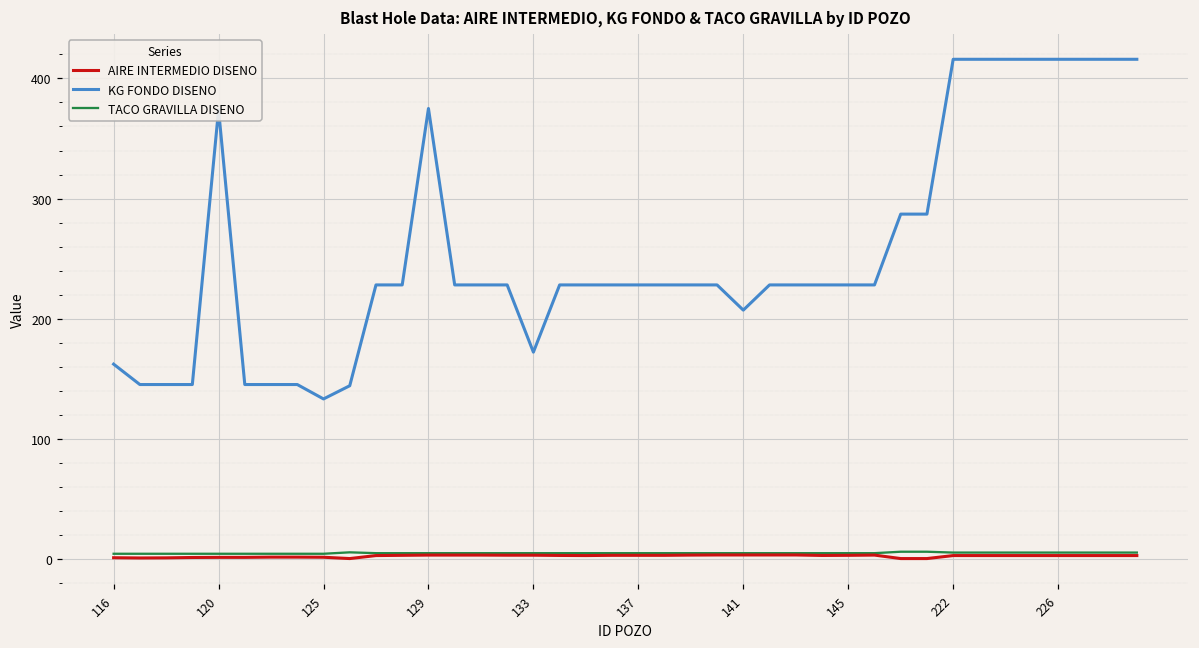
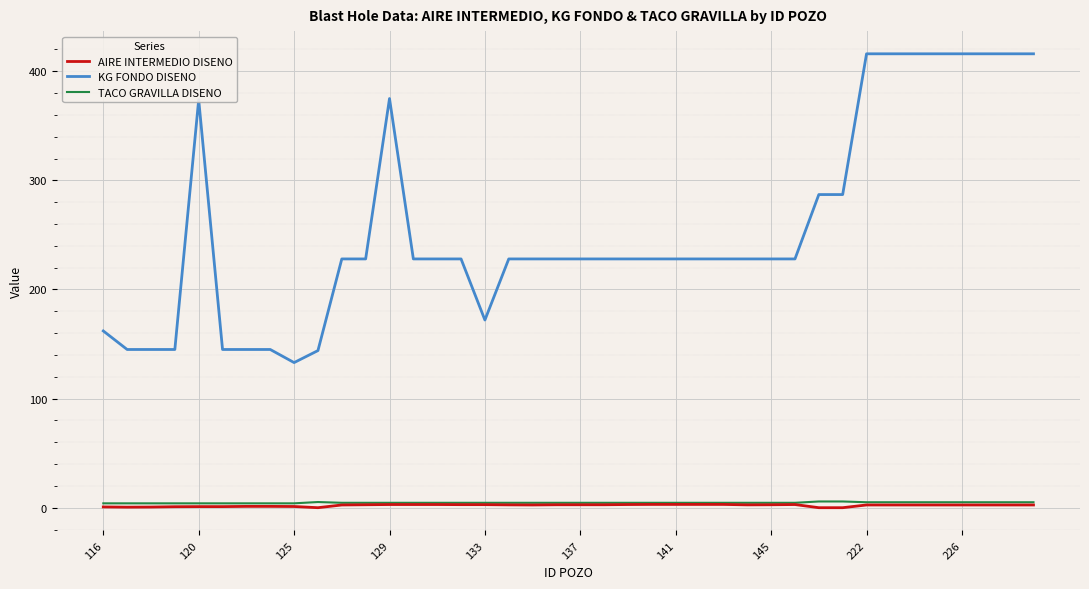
KG FONDO DISENO, 141: 207 -> 228
